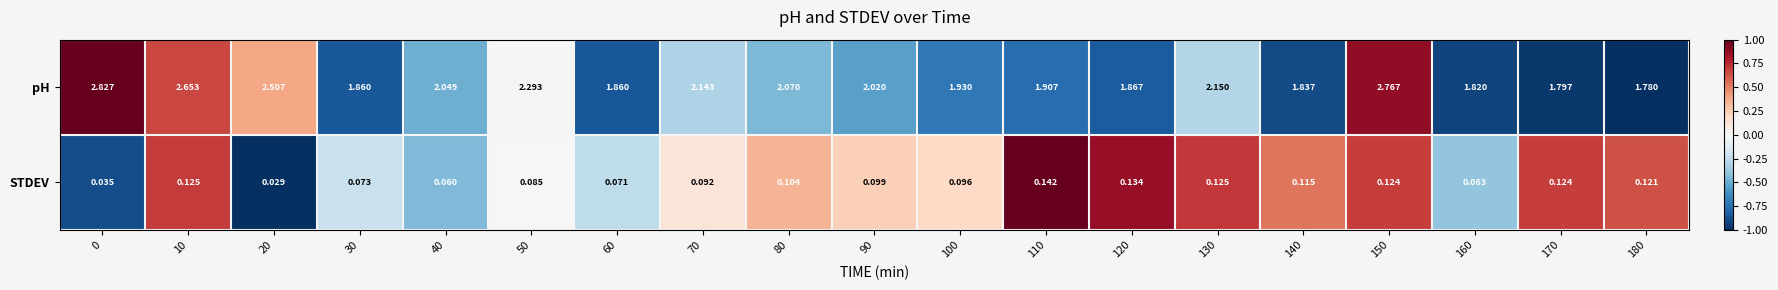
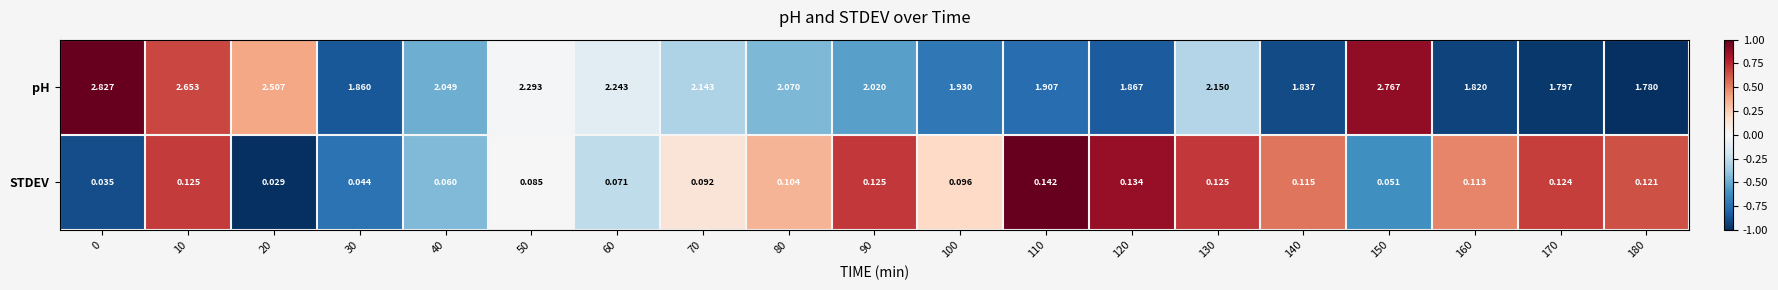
pH, 60: 1.860 -> 2.243
STDEV, 30: 0.073 -> 0.044
STDEV, 90: 0.099 -> 0.125
STDEV, 150: 0.124 -> 0.051
STDEV, 160: 0.063 -> 0.113
